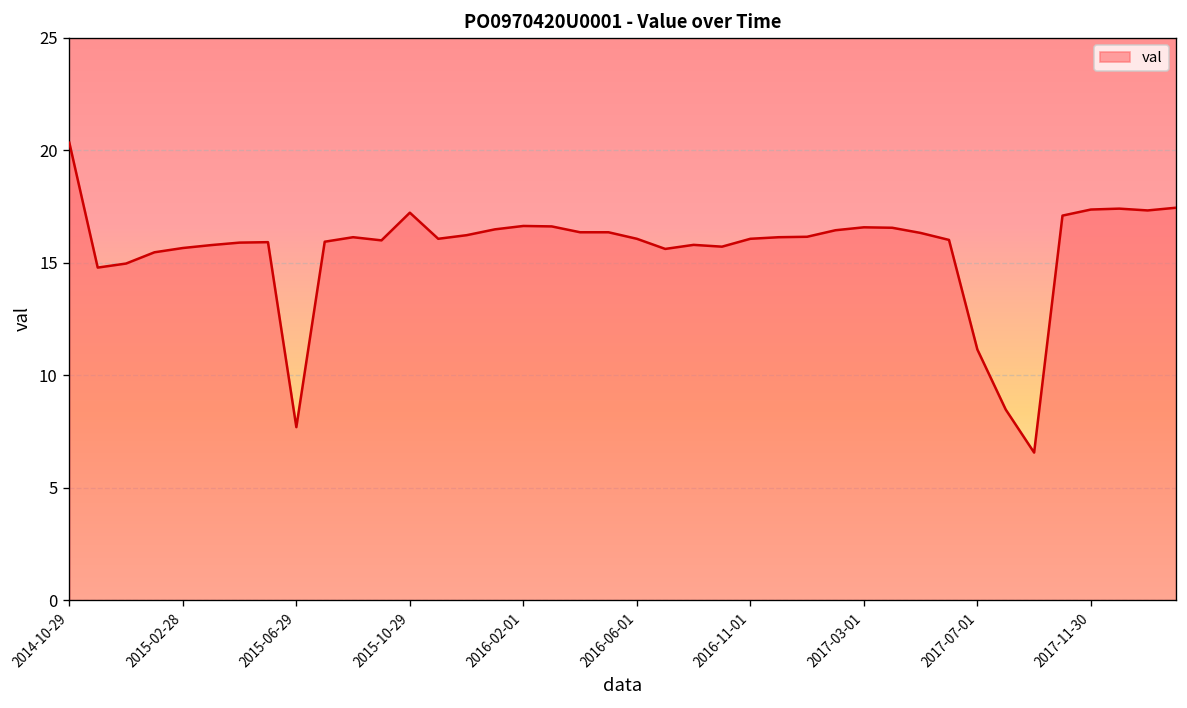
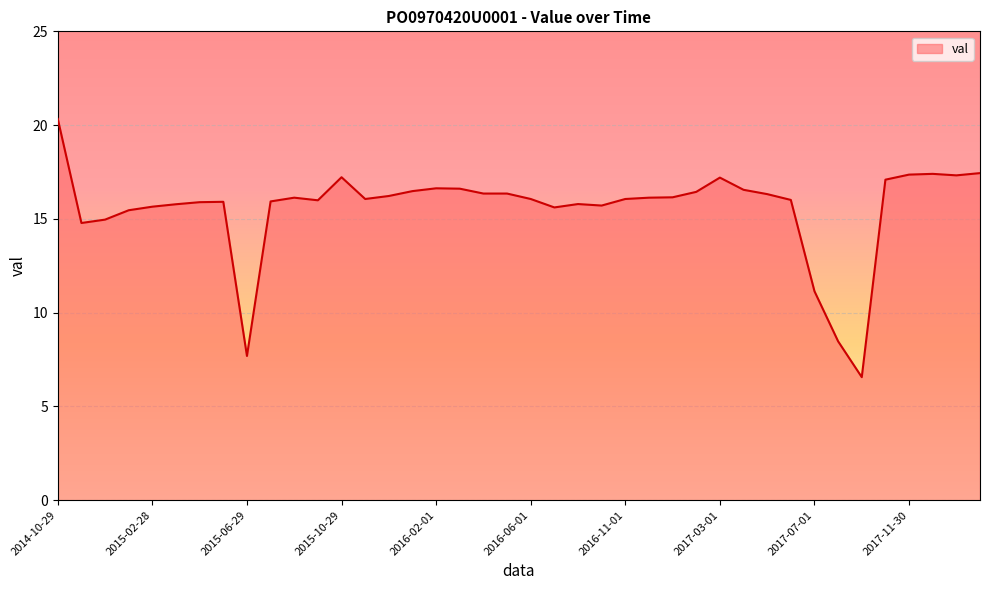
2017-03-01: 16.6 -> 17.2
